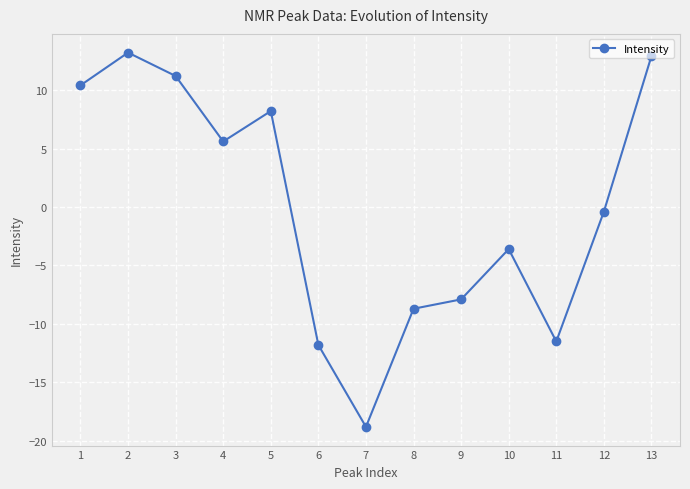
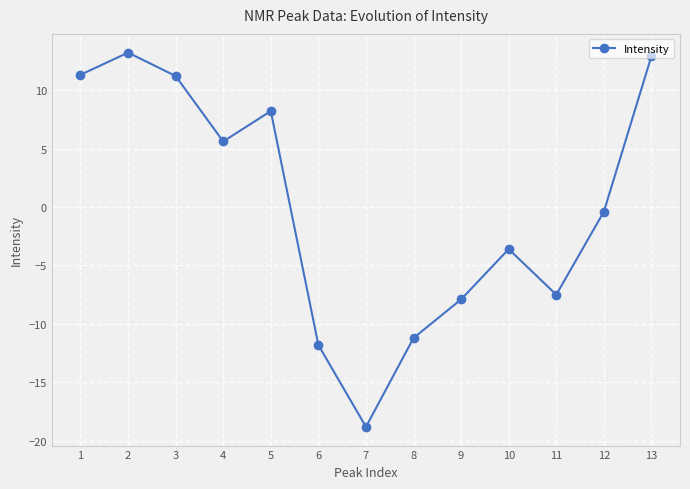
1: 10.4 -> 11.3
8: -8.7 -> -11.2
11: -11.5 -> -7.5
